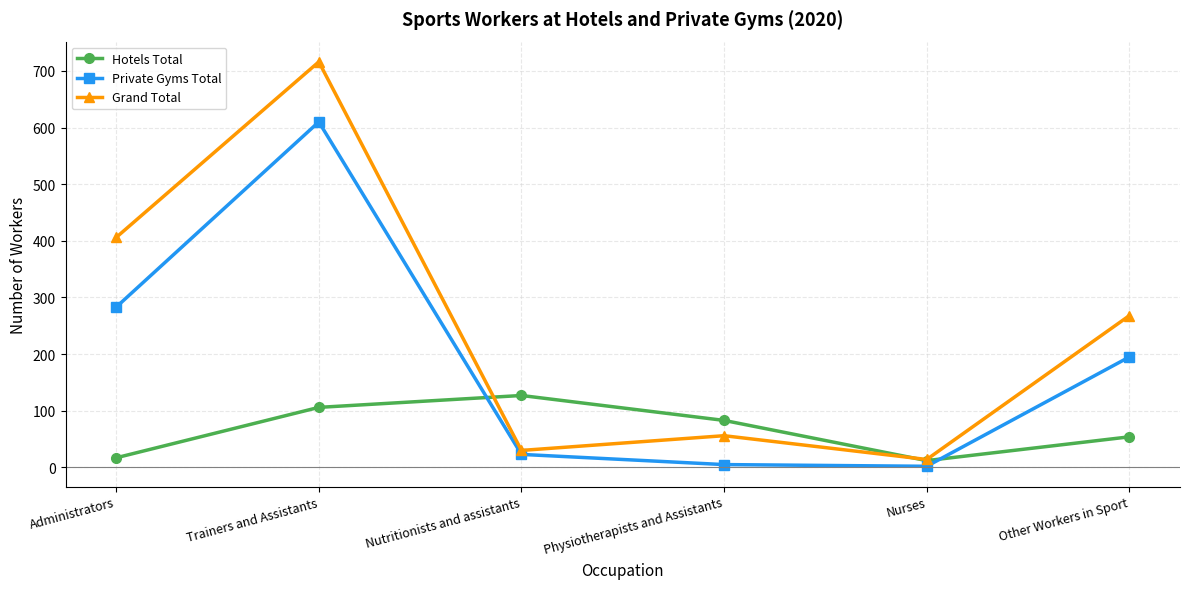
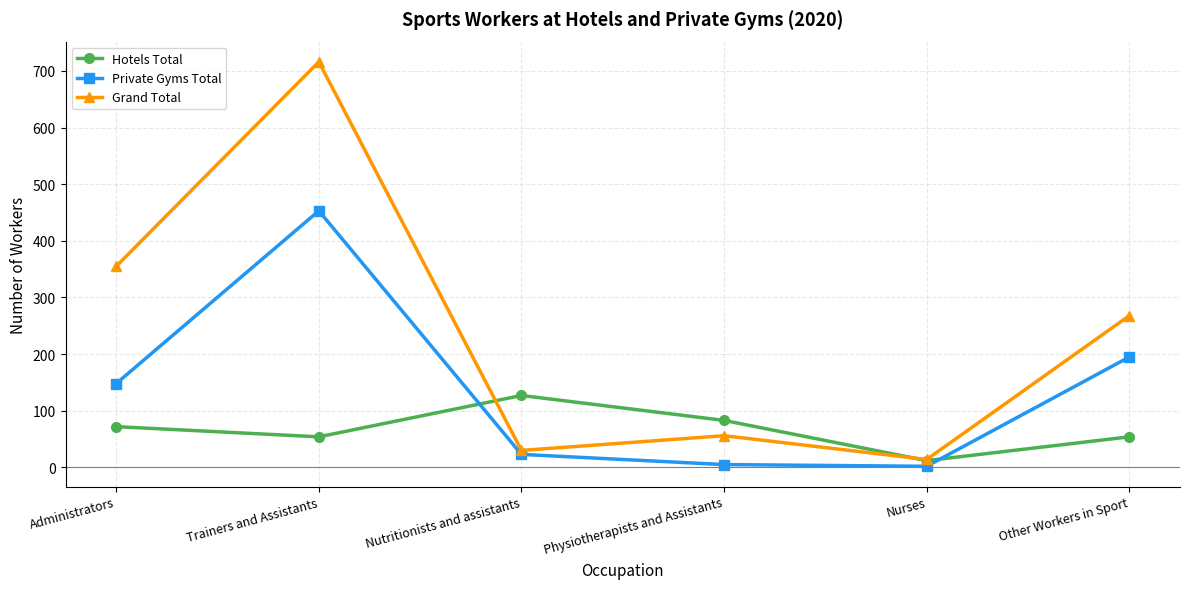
Hotels Total, Administrators: 20 -> 70
Private Gyms Total, Administrators: 280 -> 150
Grand Total, Administrators: 410 -> 360
Hotels Total, Trainers and Assistants: 110 -> 50
Private Gyms Total, Trainers and Assistants: 610 -> 450
